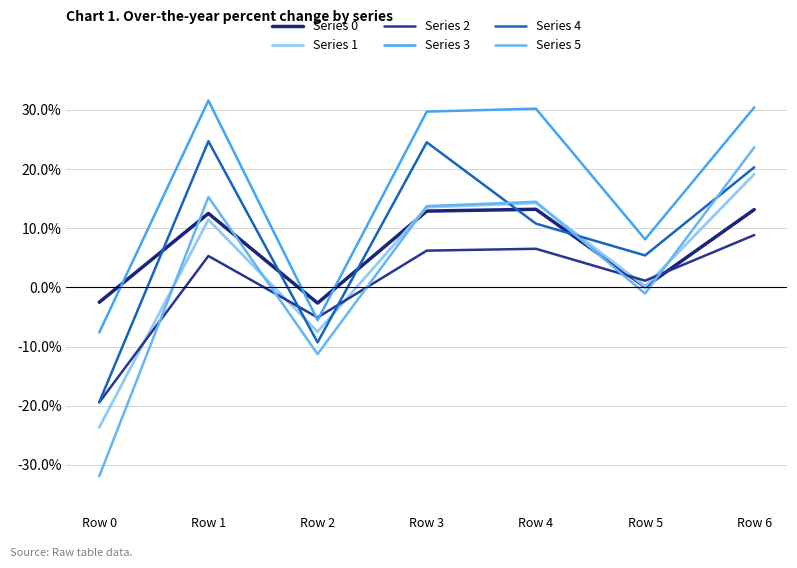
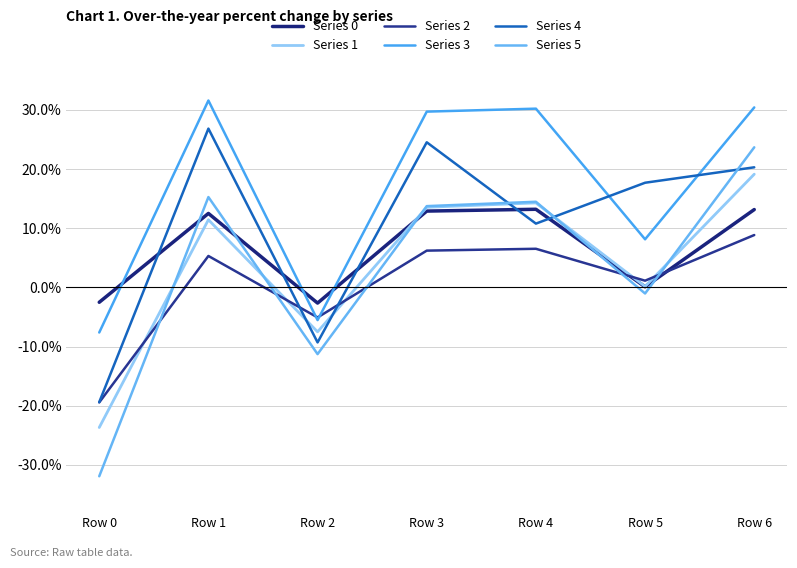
Series 4, Row 1: 25% -> 27%
Series 4, Row 5: 5% -> 18%
